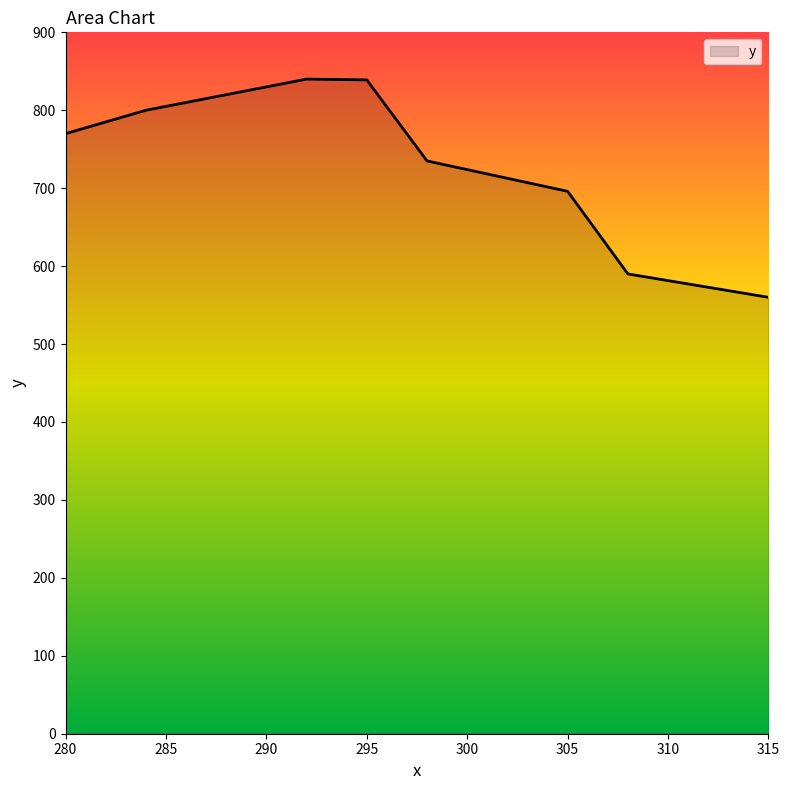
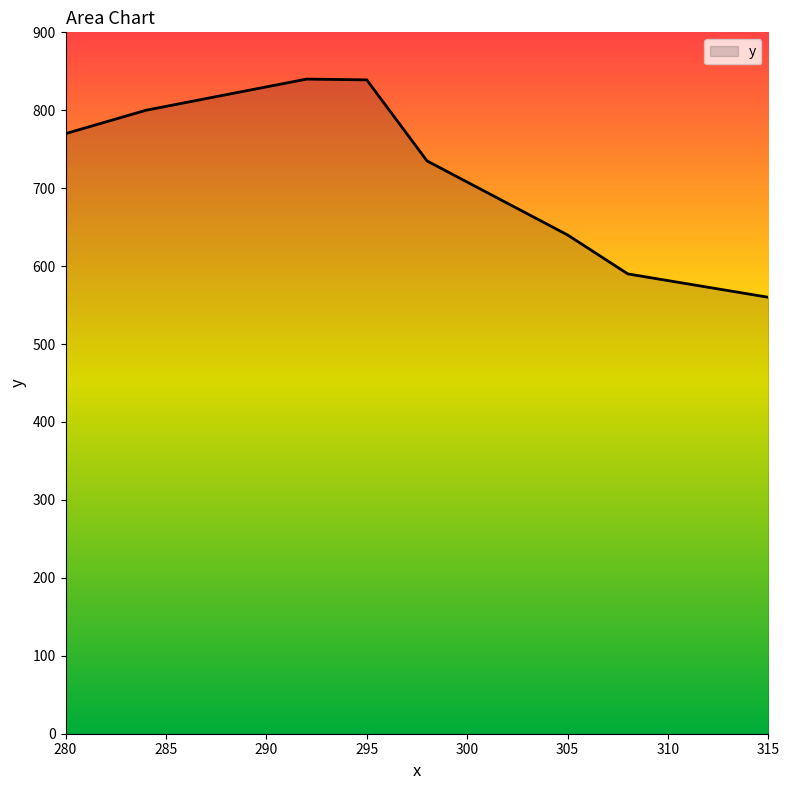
305: 700 -> 640
